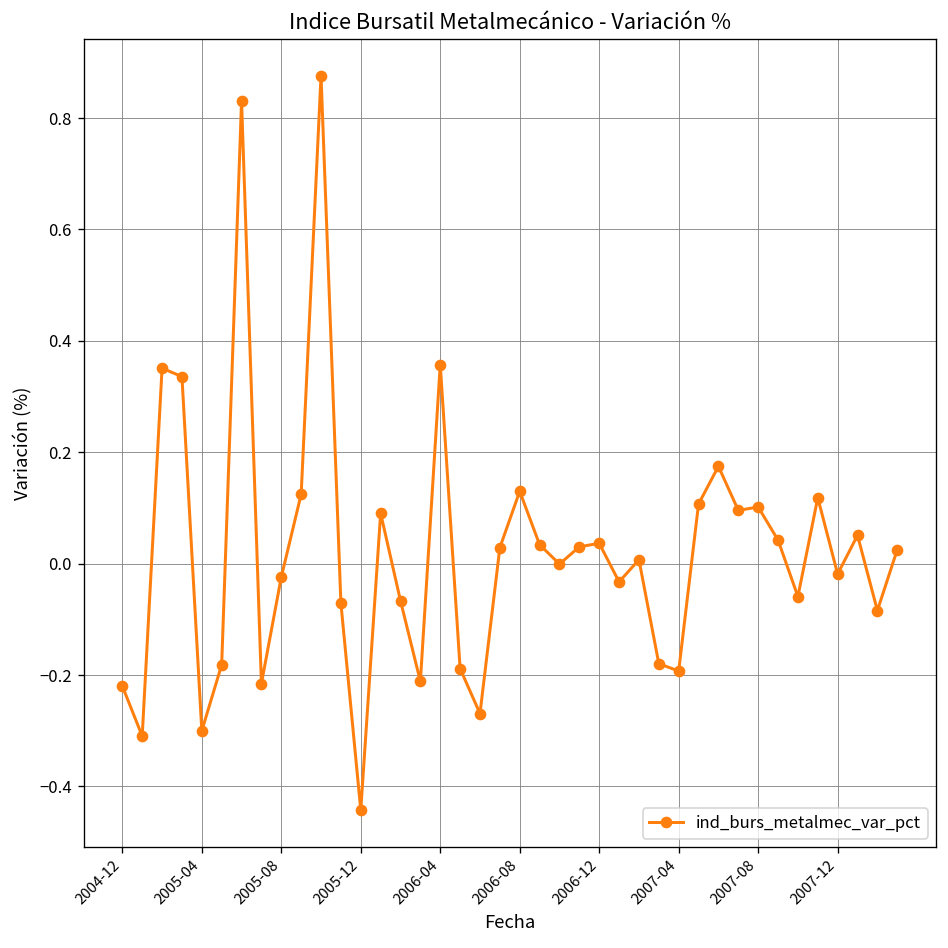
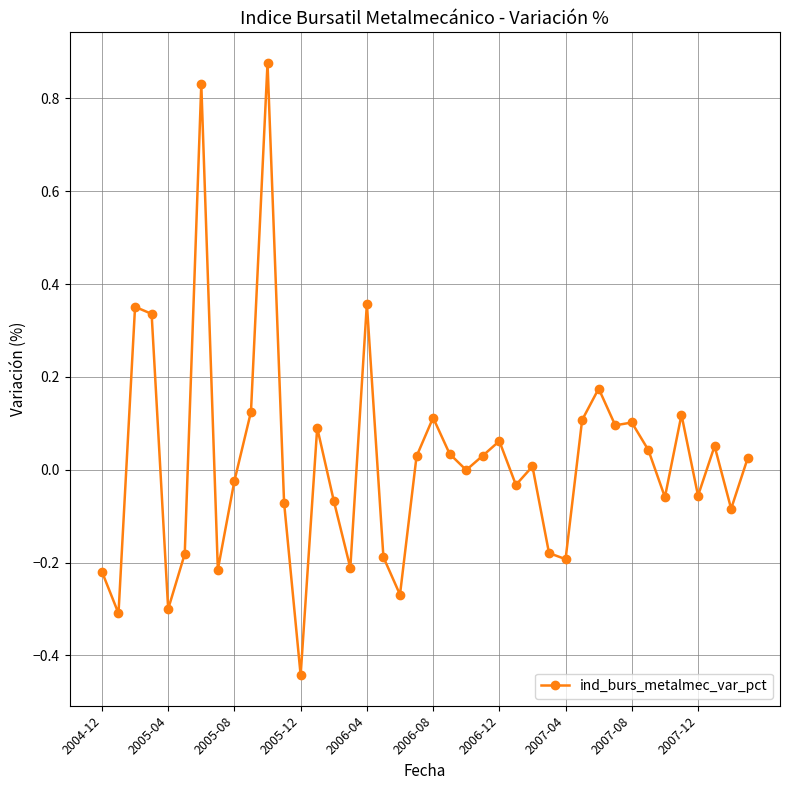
2006-08: 0.13 -> 0.11
2006-12: 0.04 -> 0.06
2007-12: -0.02 -> -0.06
